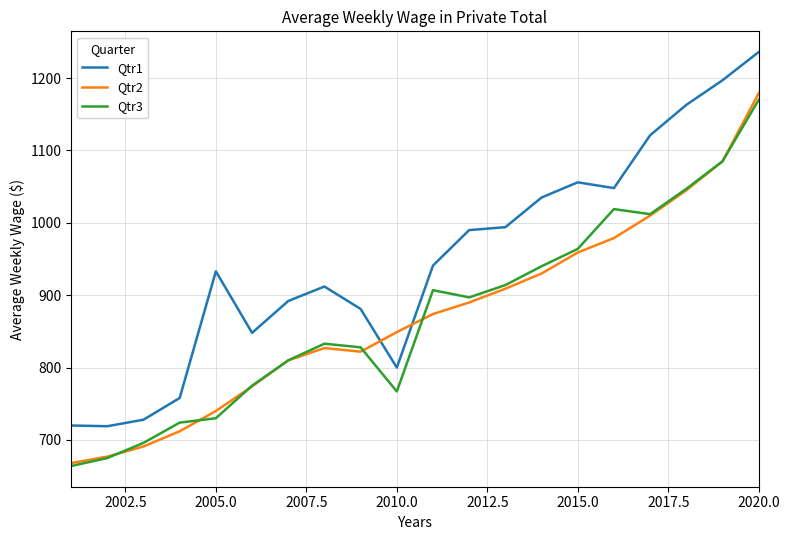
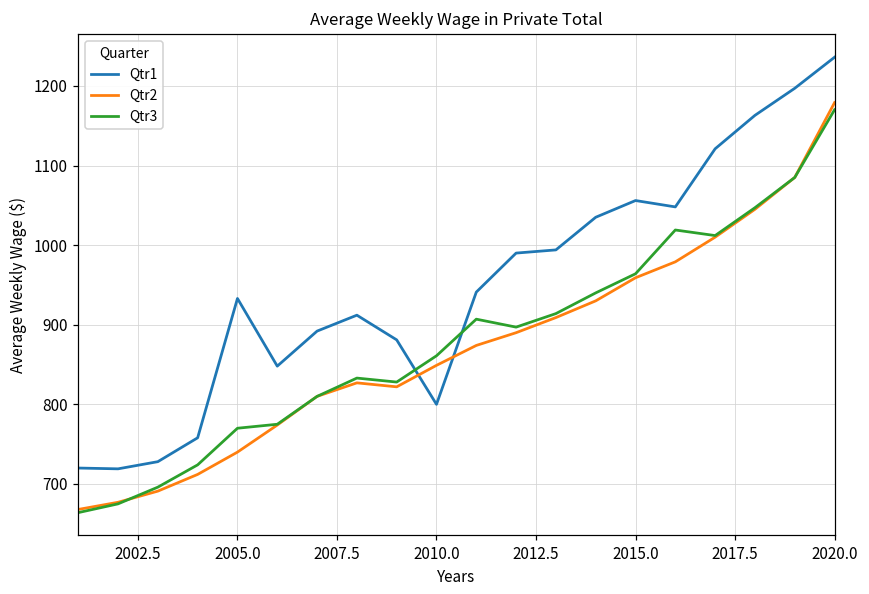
Qtr3, 2005.0: 730 -> 770
Qtr3, 2010.0: 770 -> 860
